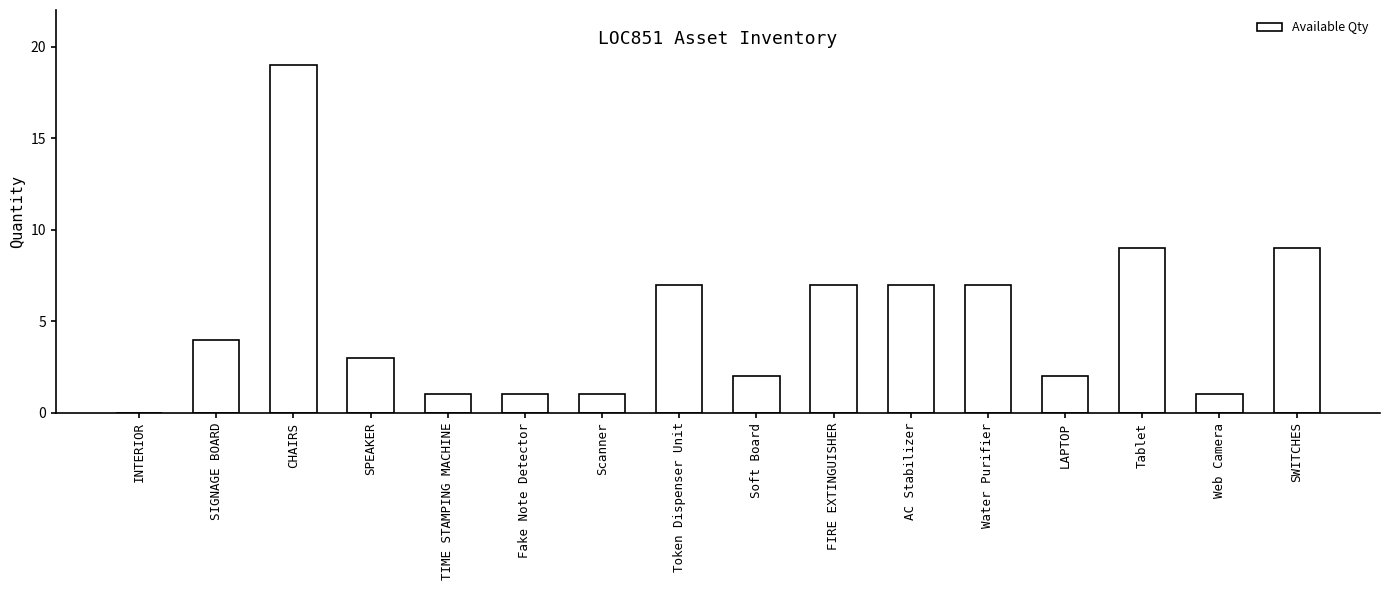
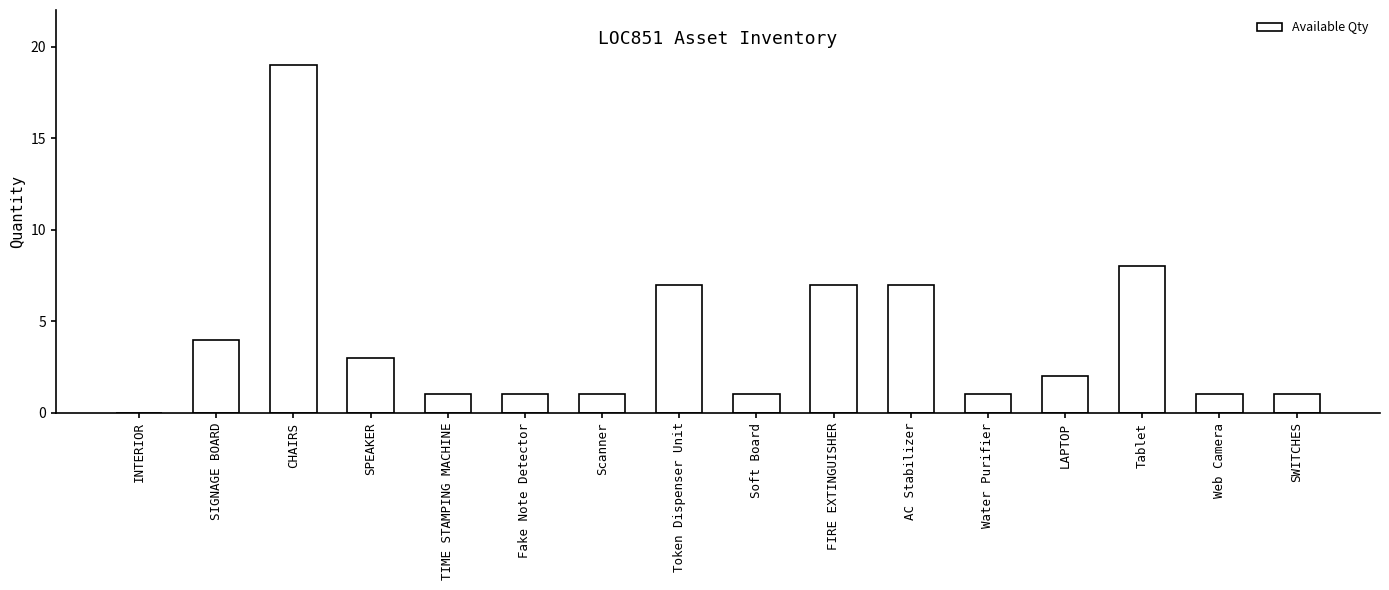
Soft Board: 2 -> 1
Water Purifier: 7 -> 1
Tablet: 9 -> 8
SWITCHES: 9 -> 1
